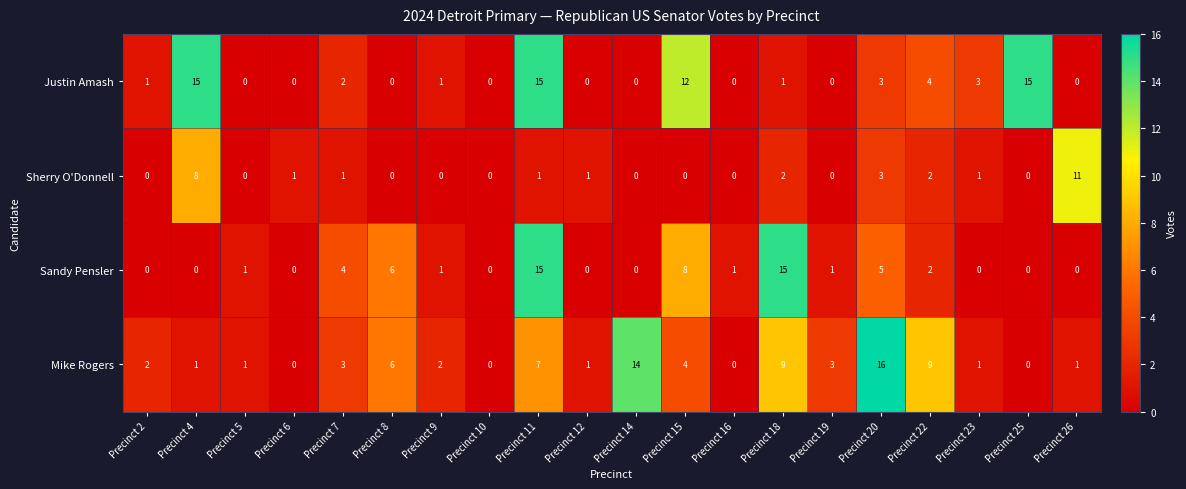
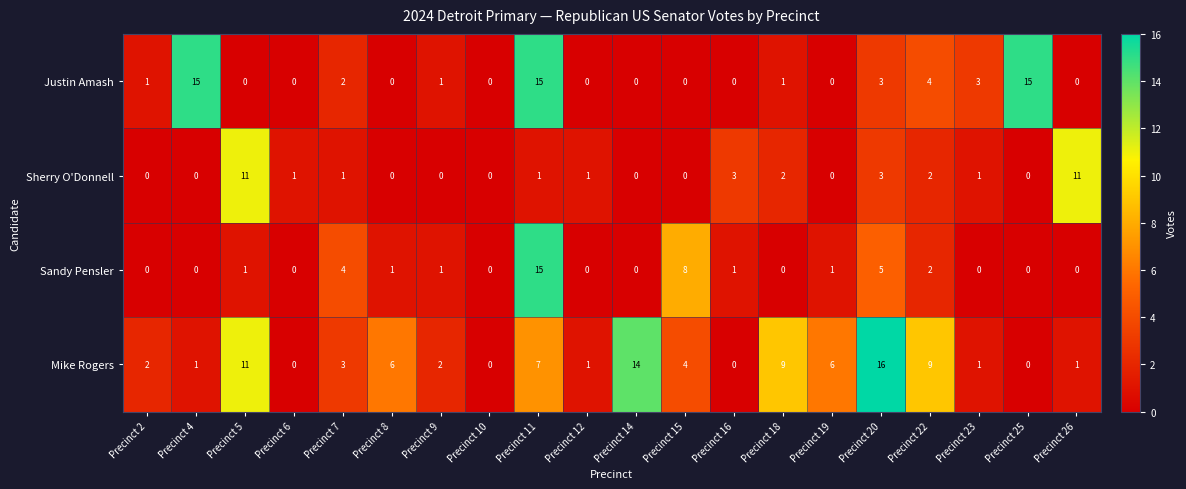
Justin Amash, Precinct 15: 12 -> 0
Sherry O'Donnell, Precinct 4: 8 -> 0
Sherry O'Donnell, Precinct 5: 0 -> 11
Sherry O'Donnell, Precinct 16: 0 -> 3
Sandy Pensler, Precinct 8: 6 -> 1
Sandy Pensler, Precinct 18: 15 -> 0
Mike Rogers, Precinct 5: 1 -> 11
Mike Rogers, Precinct 19: 3 -> 6
